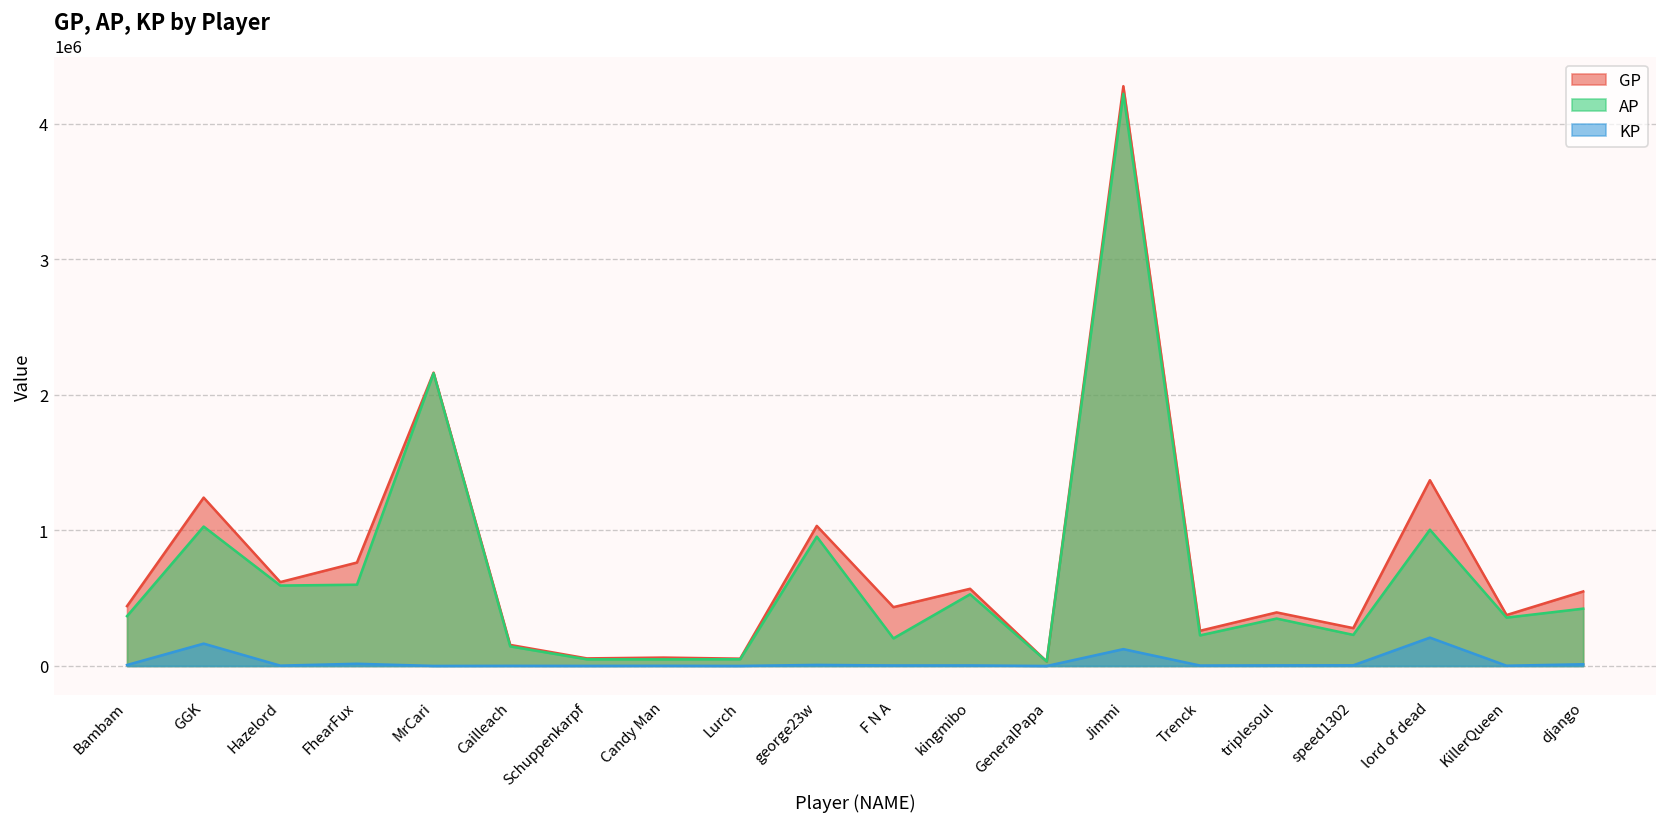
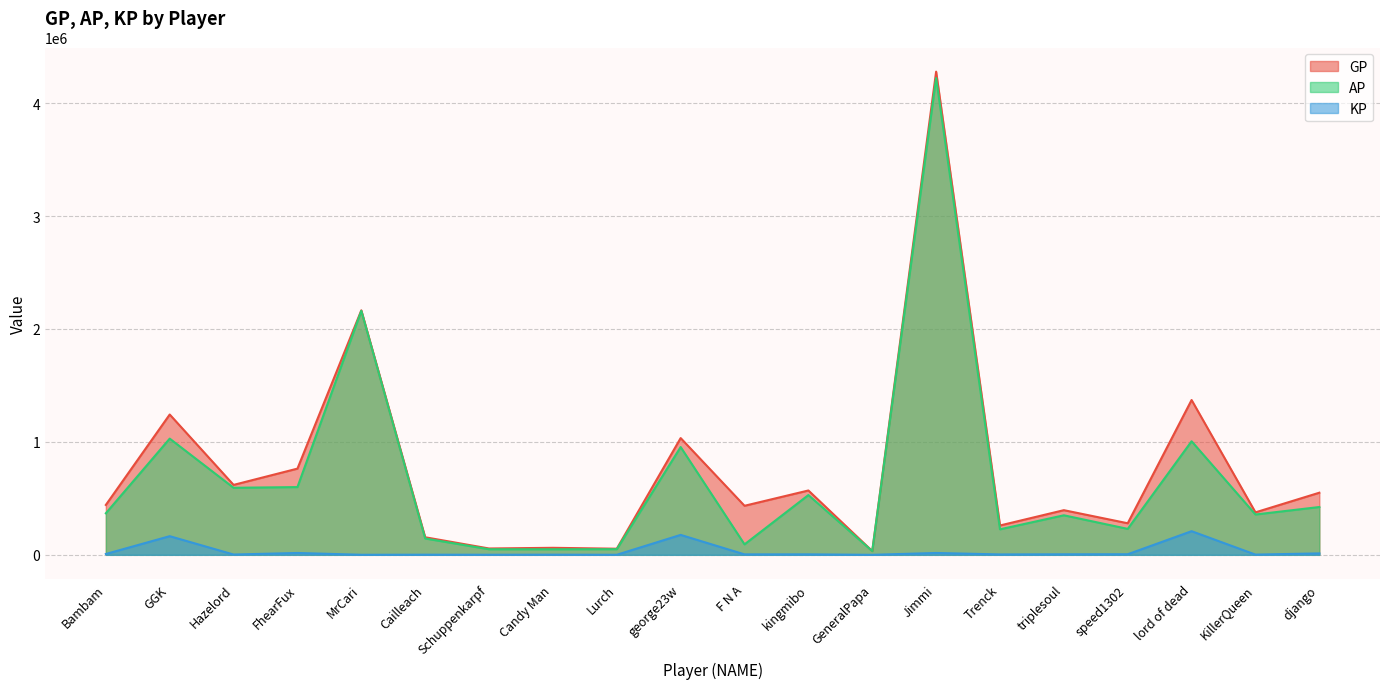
KP, george23w: 10000 -> 180000
AP, F N A: 200000 -> 90000
KP, Jimmi: 120000 -> 20000
